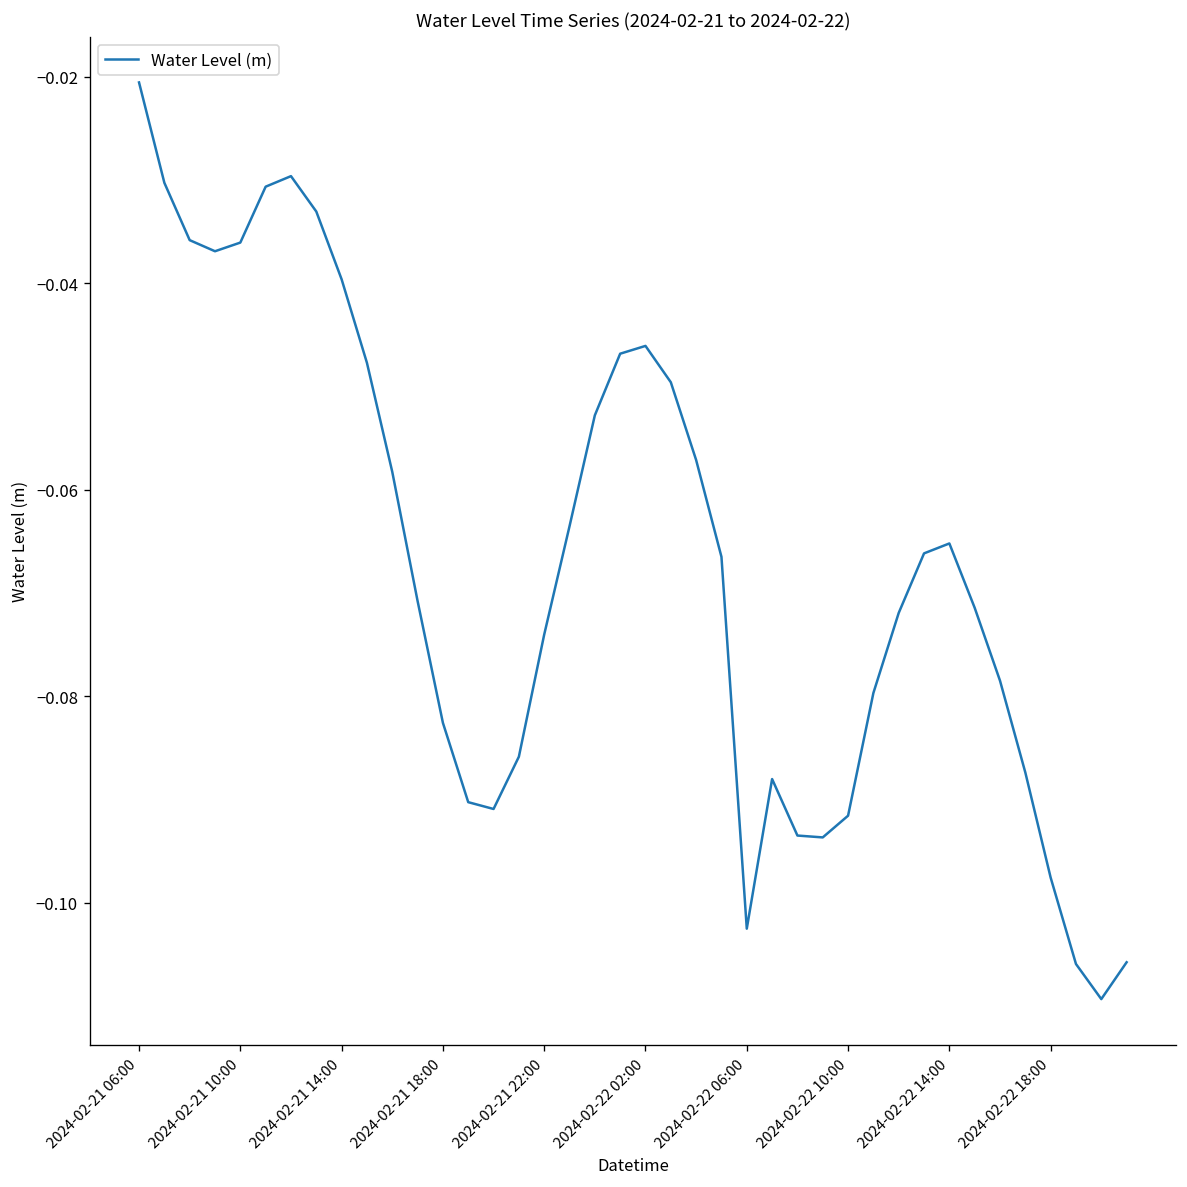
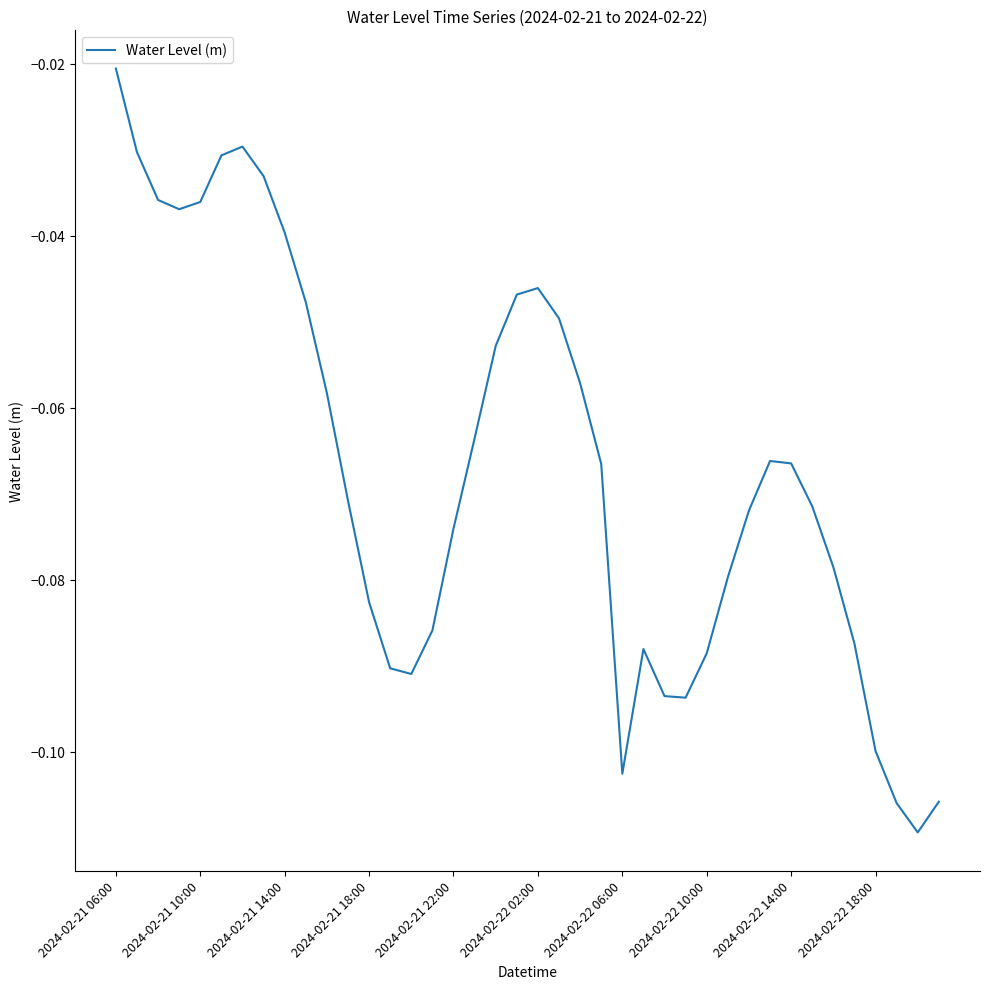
2024-02-22 10:00: -0.092 -> -0.089
2024-02-22 14:00: -0.065 -> -0.066
2024-02-22 18:00: -0.098 -> -0.100
